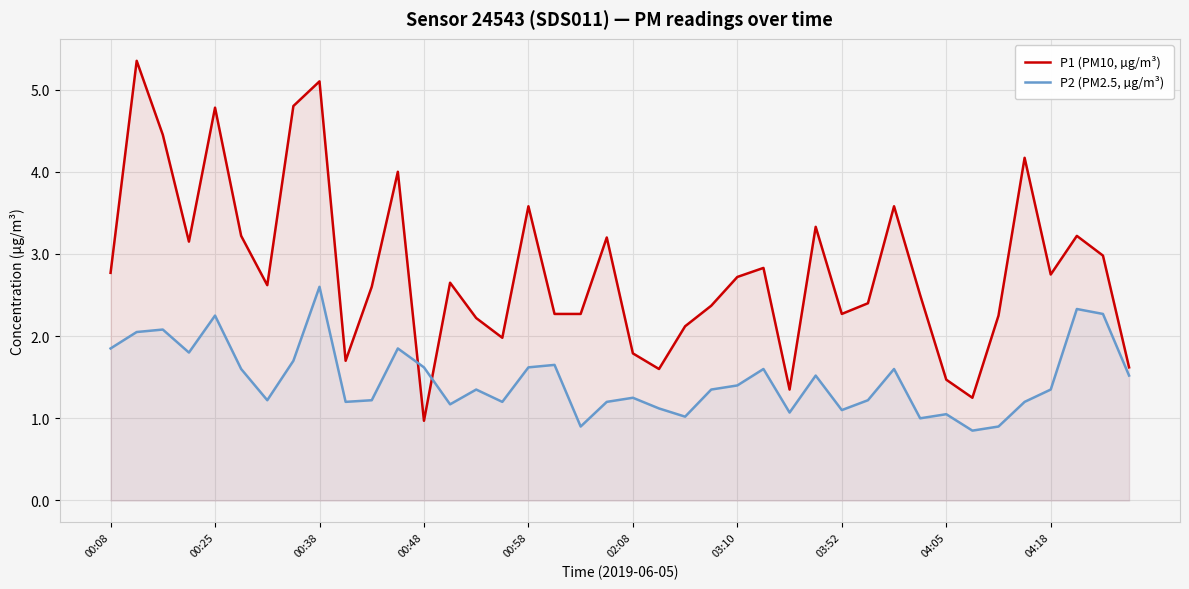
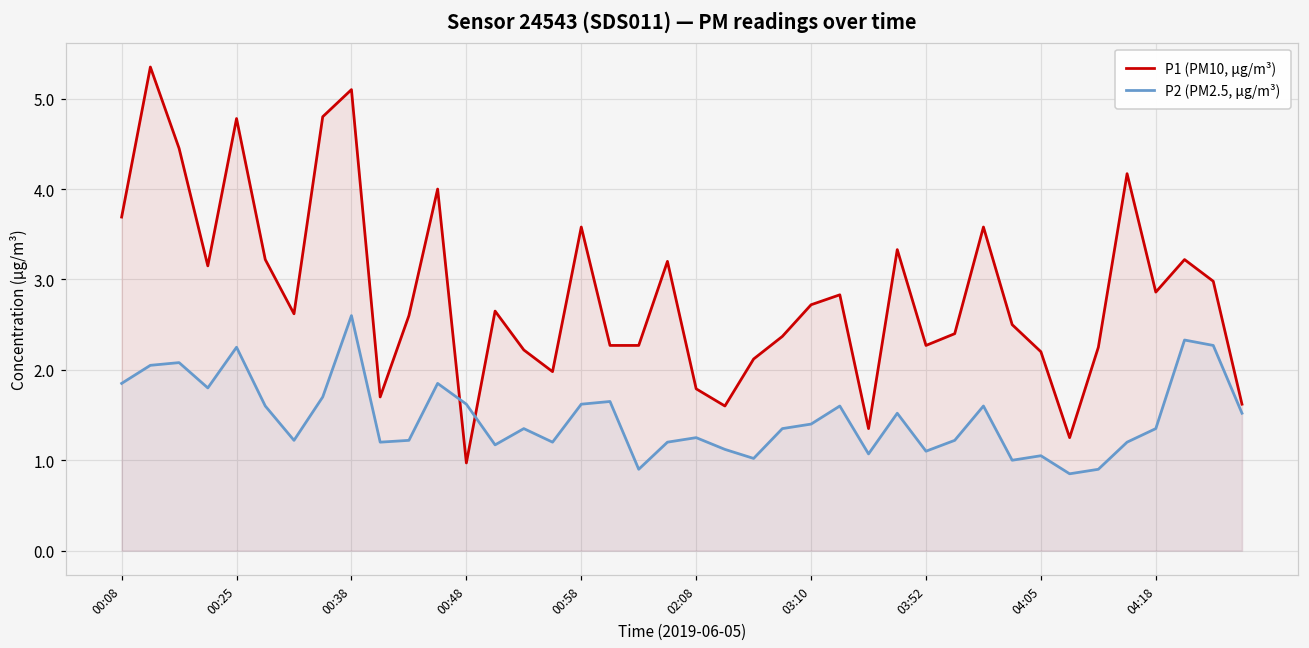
P1 (PM10, µg/m³), 00:08: 2.8 -> 3.7
P1 (PM10, µg/m³), 04:05: 1.5 -> 2.2
P1 (PM10, µg/m³), 04:18: 2.8 -> 2.9
